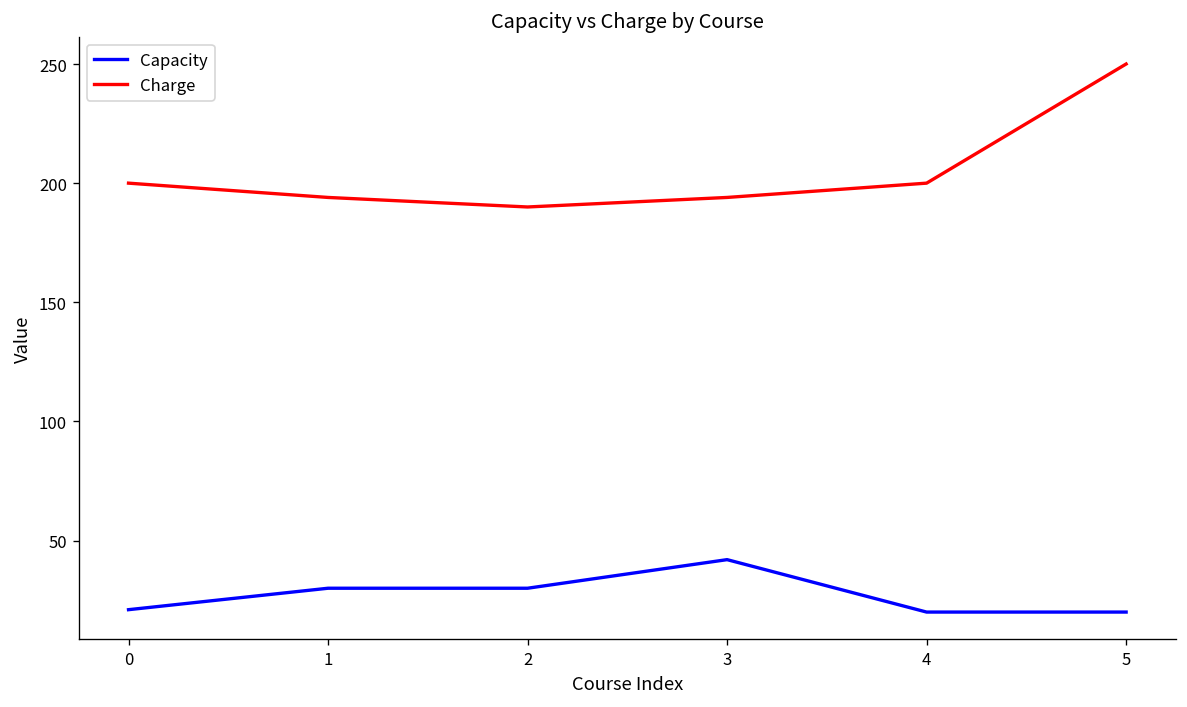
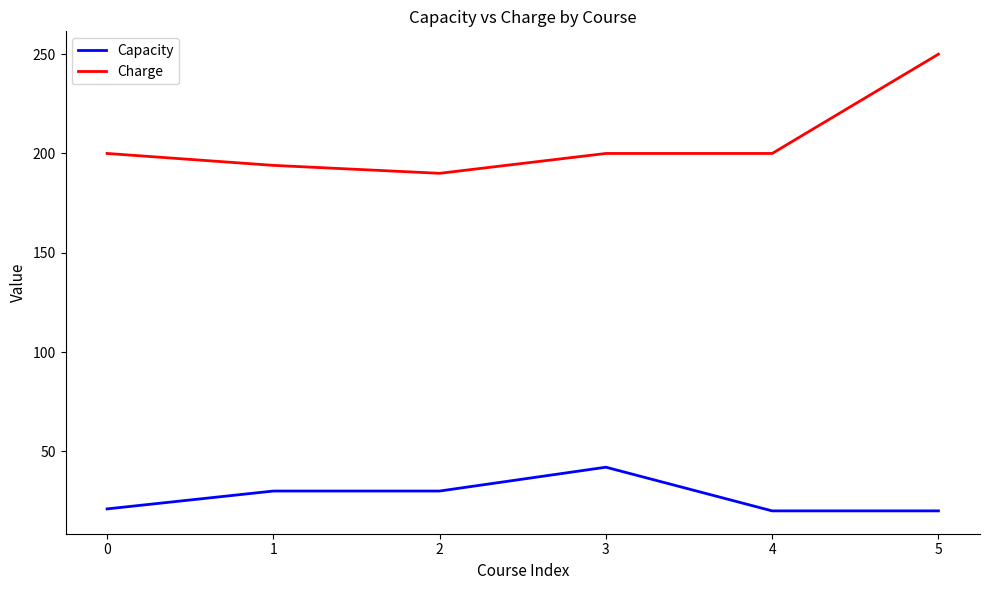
Charge, 3: 194 -> 200
